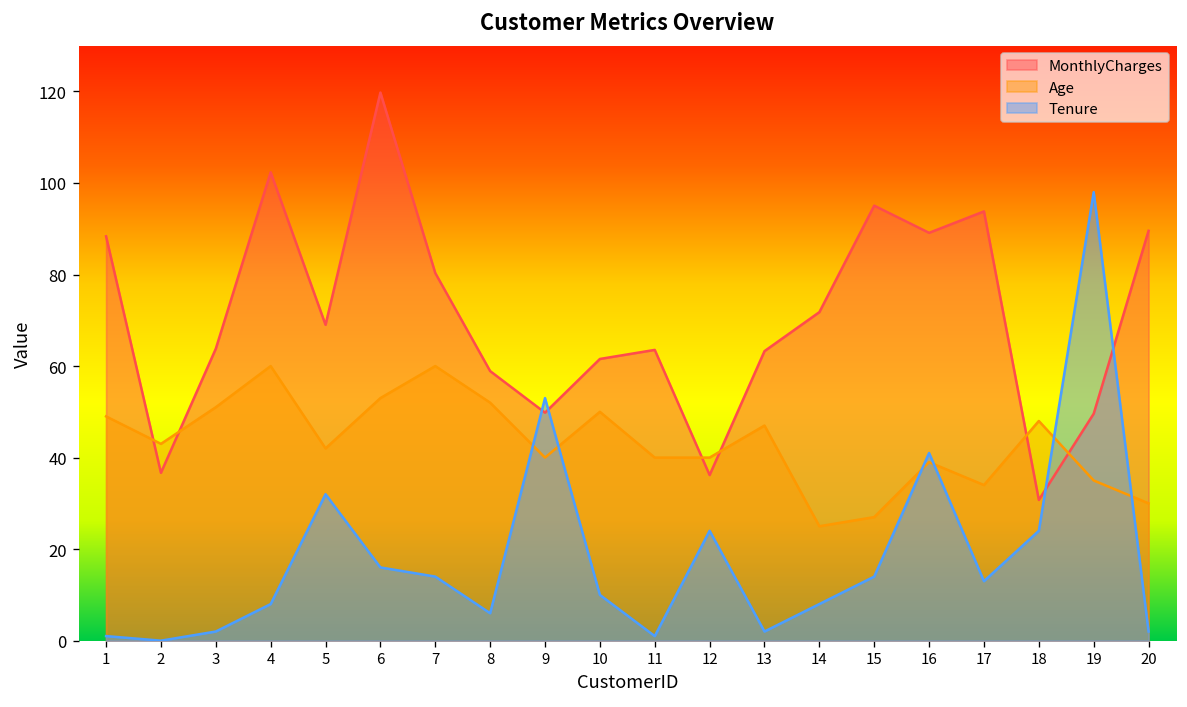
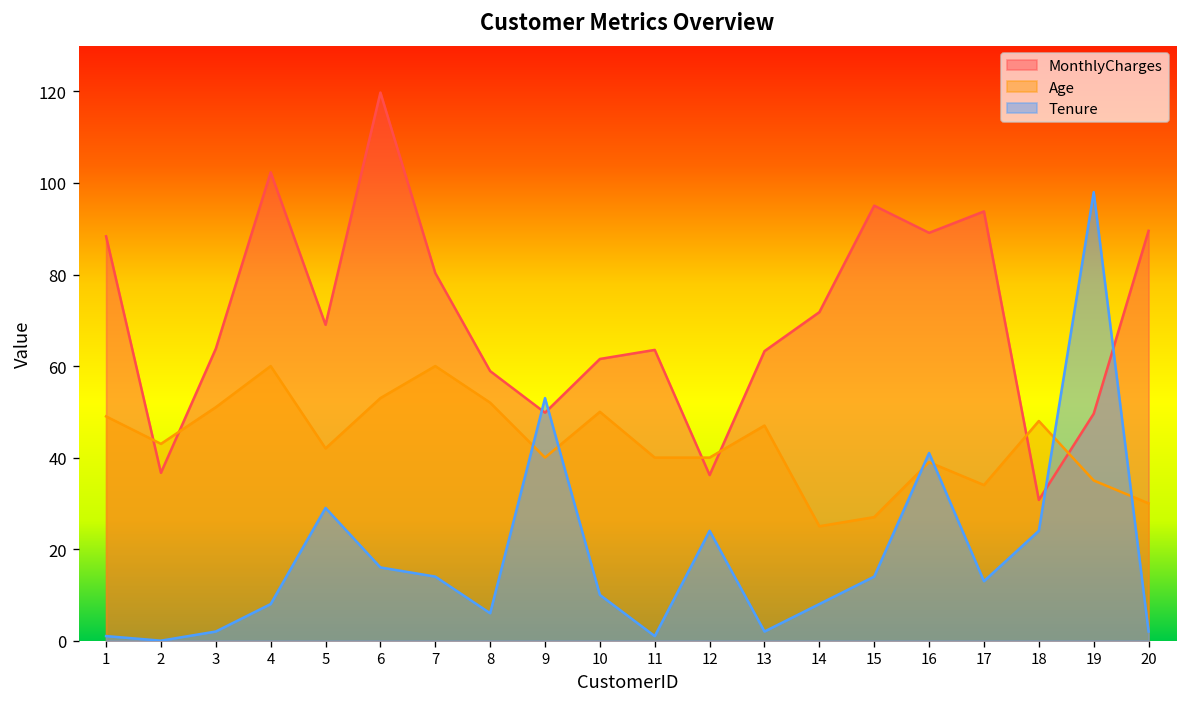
Tenure, 5: 32 -> 29
